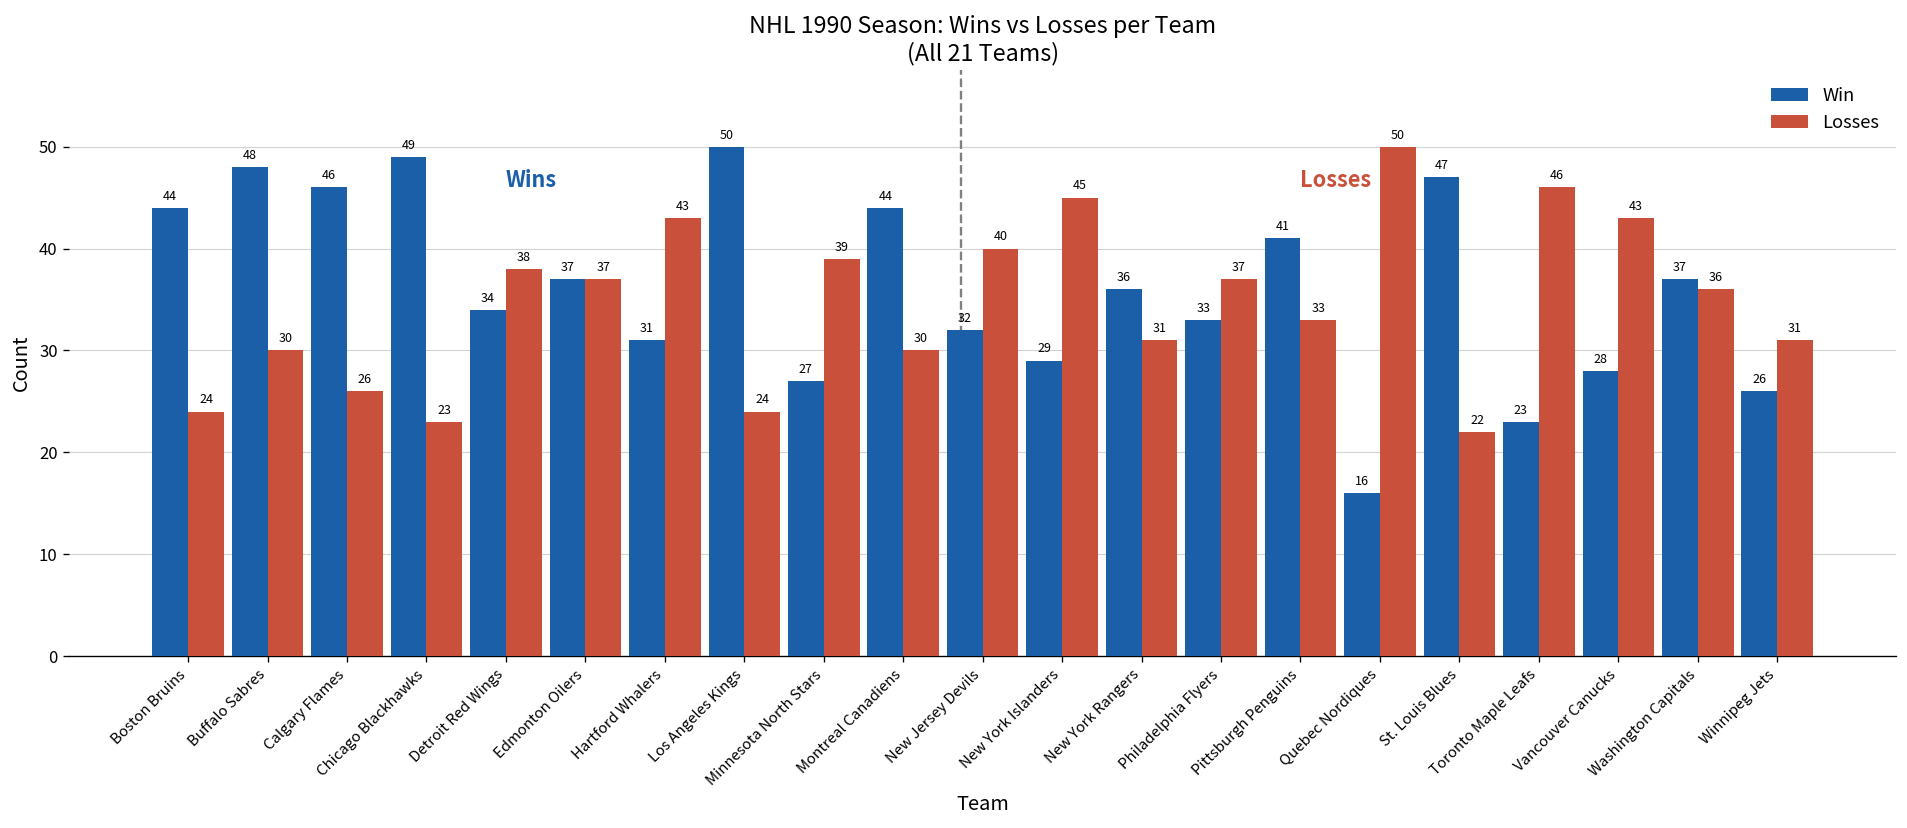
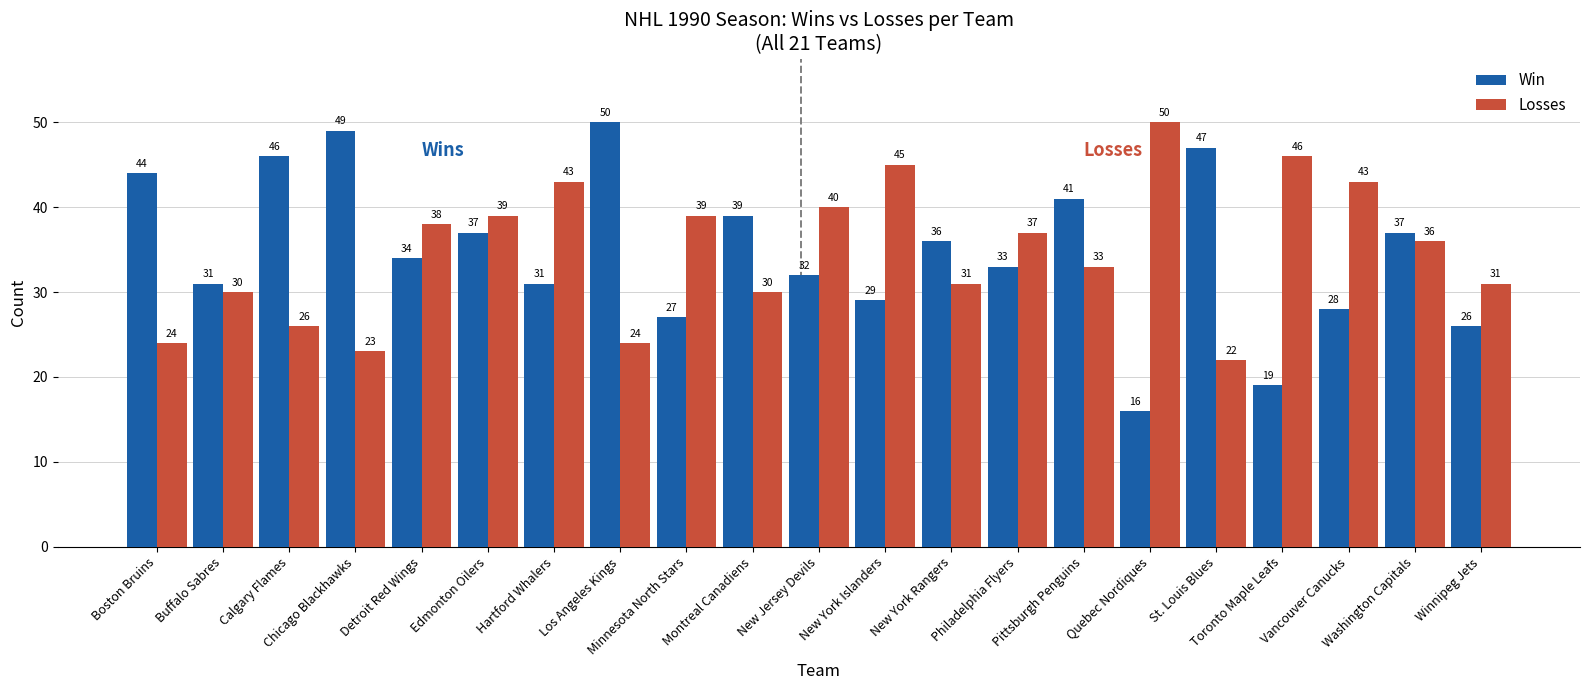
Win, Buffalo Sabres: 48 -> 31
Losses, Edmonton Oilers: 37 -> 39
Win, Montreal Canadiens: 44 -> 39
Win, Toronto Maple Leafs: 23 -> 19
